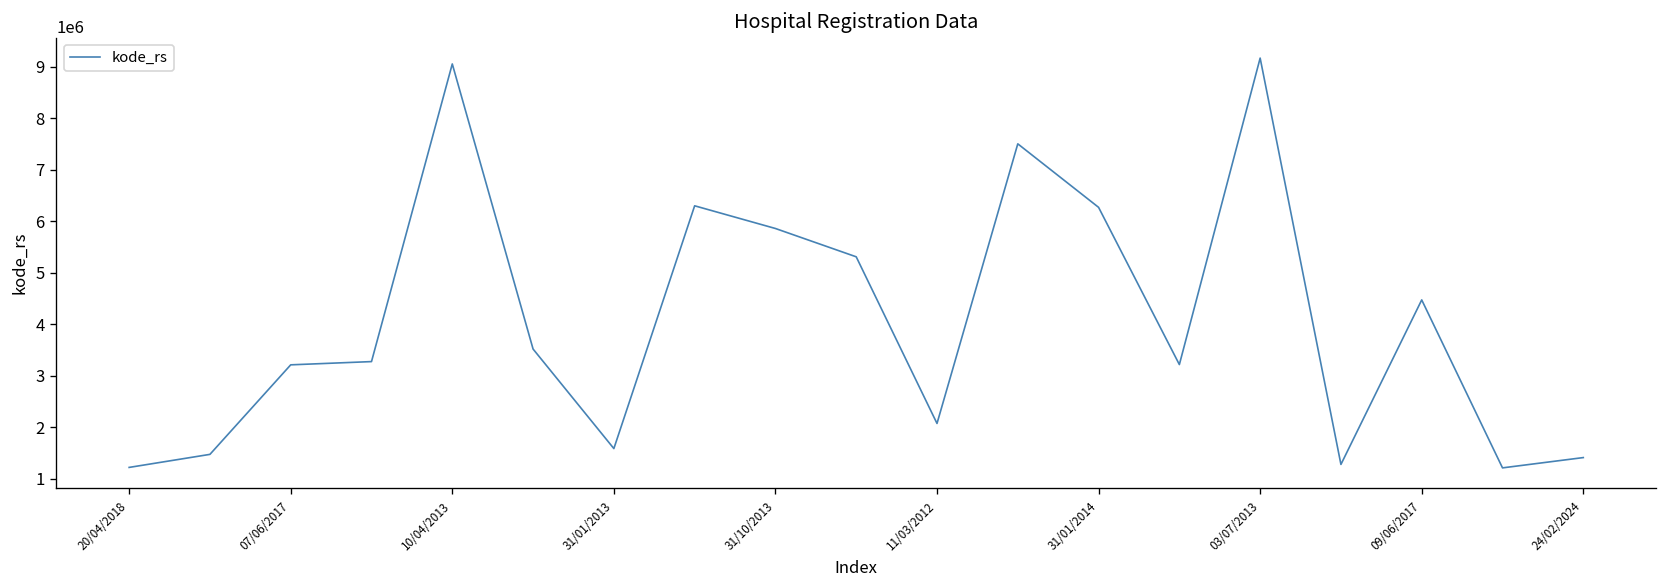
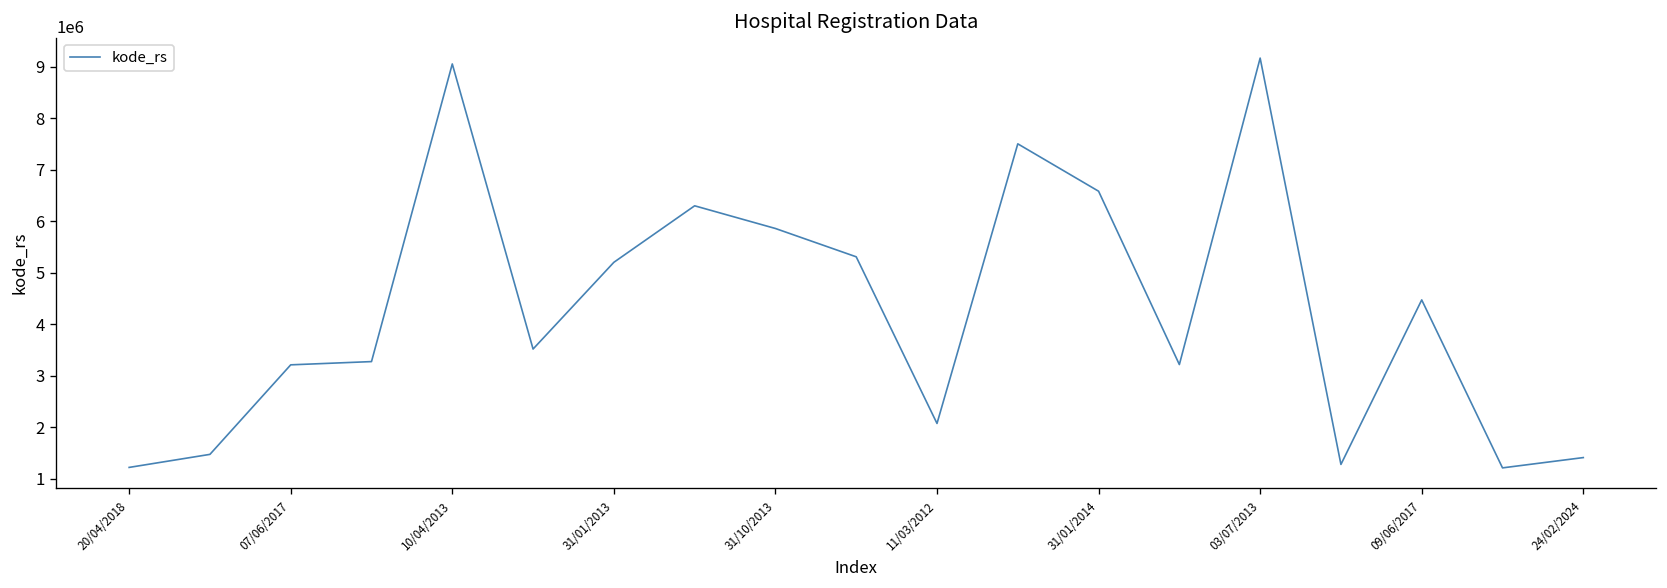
31/01/2013: 1600000 -> 5200000
31/01/2014: 6300000 -> 6600000
